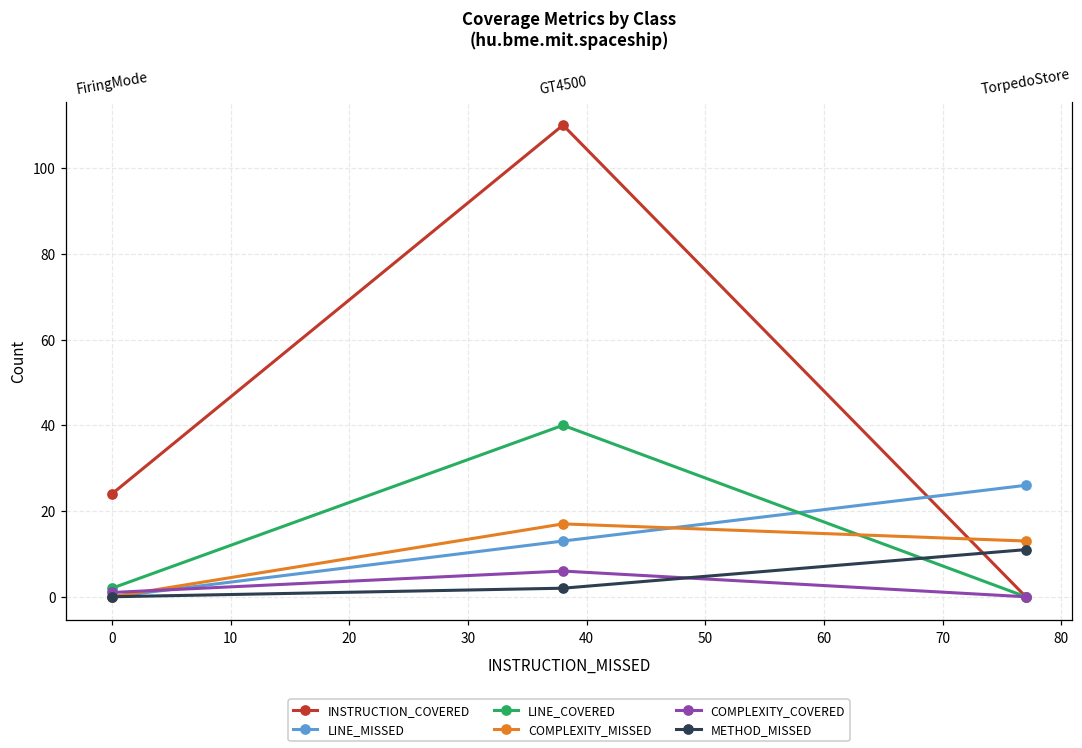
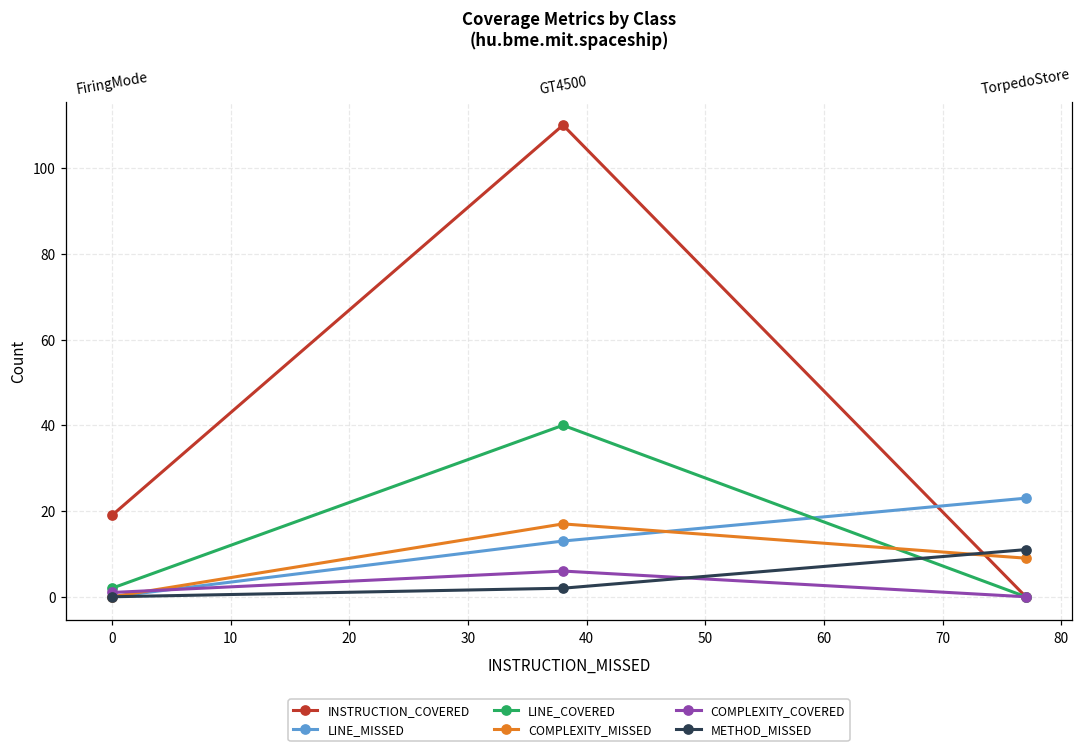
INSTRUCTION_COVERED, 0: 24 -> 19
LINE_MISSED, TorpedoStore: 26 -> 23
COMPLEXITY_MISSED, TorpedoStore: 13 -> 9
